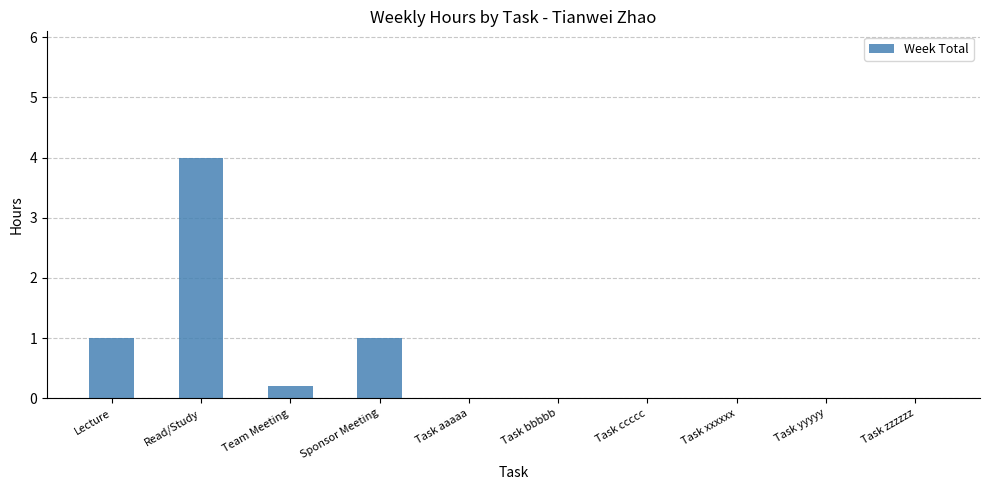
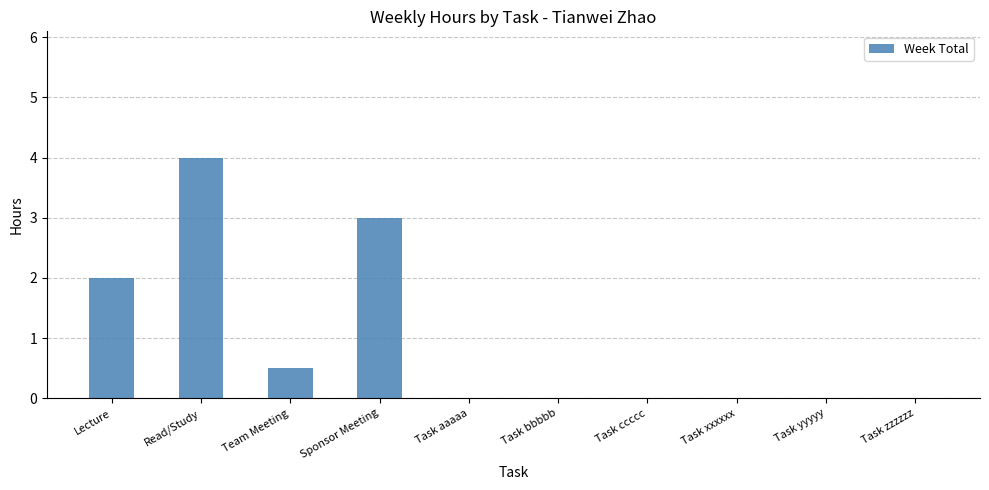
Lecture: 1 -> 2
Team Meeting: 0.2 -> 0.5
Sponsor Meeting: 1 -> 3
